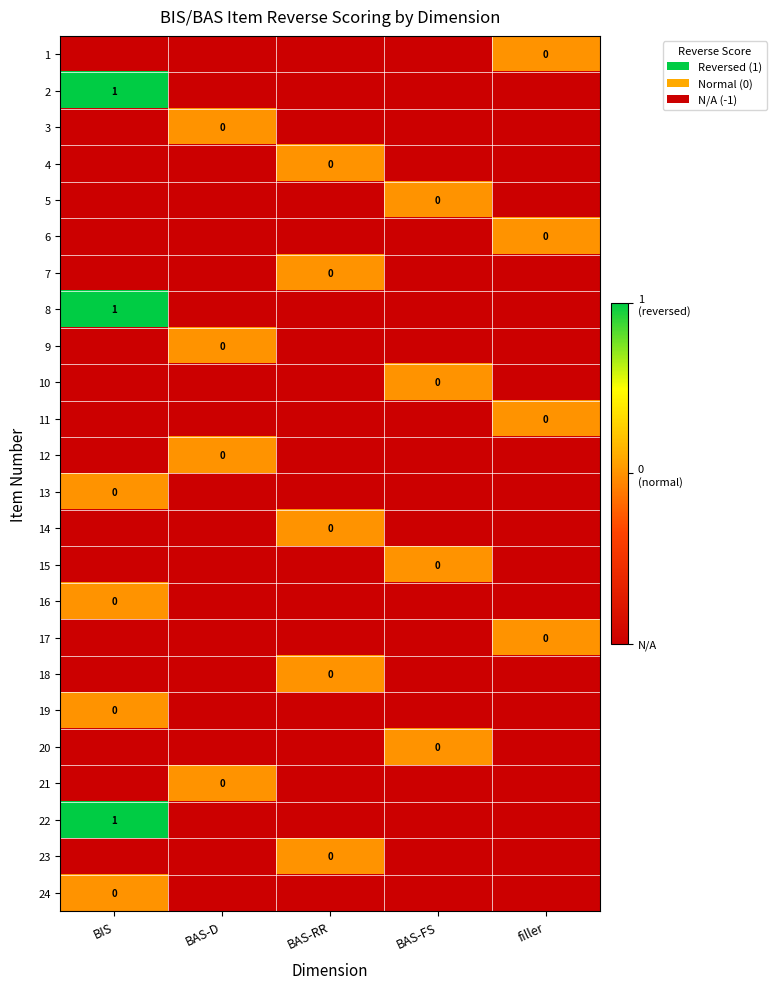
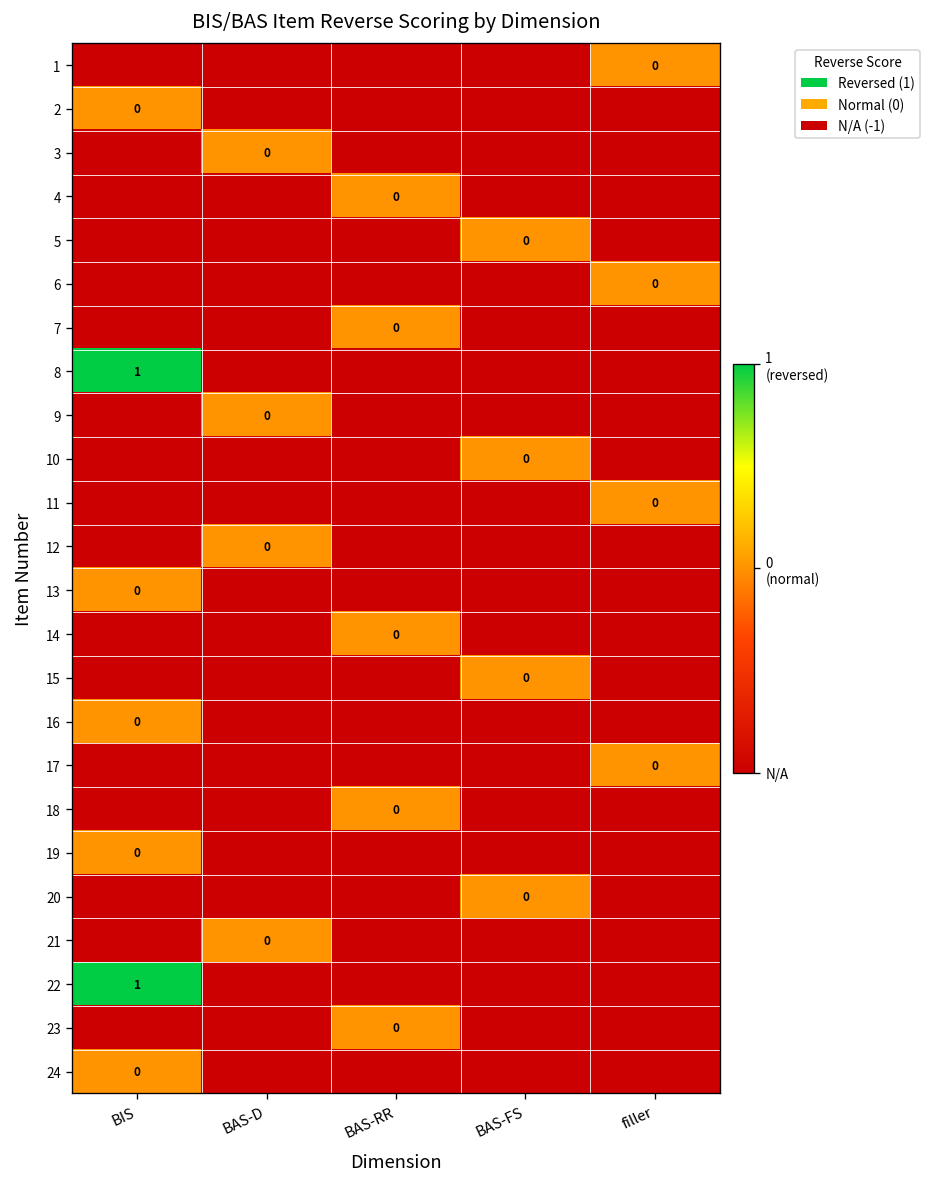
2, BIS: 1 -> 0
